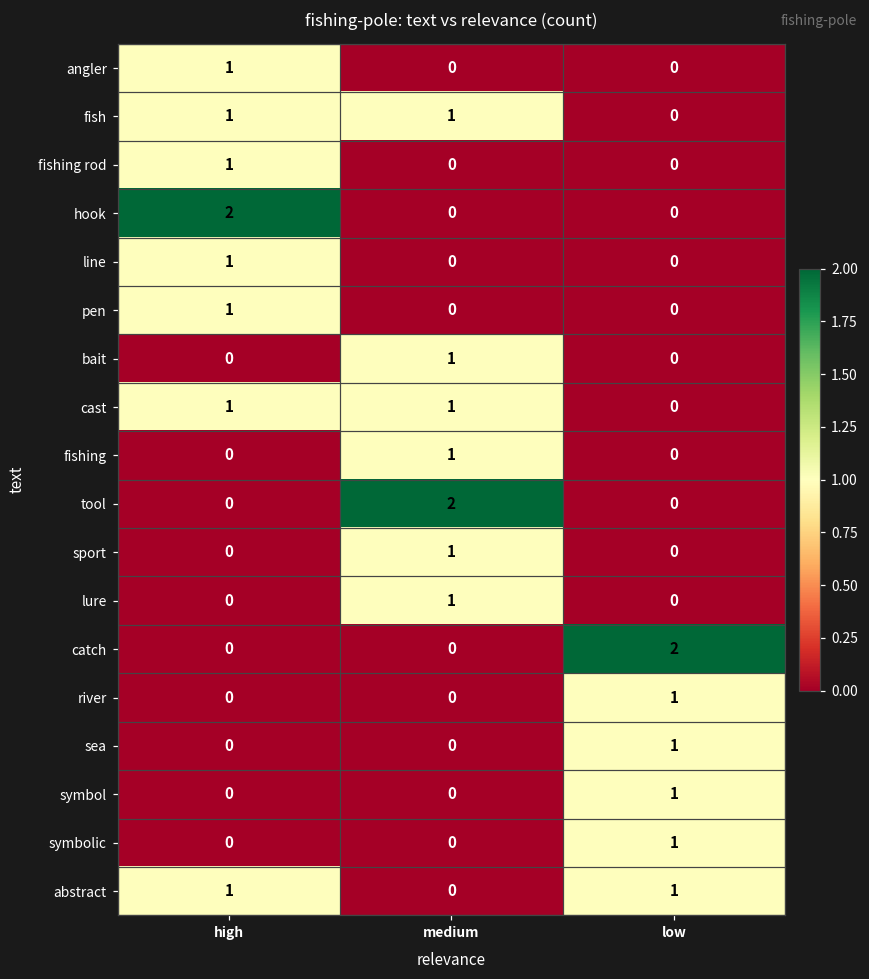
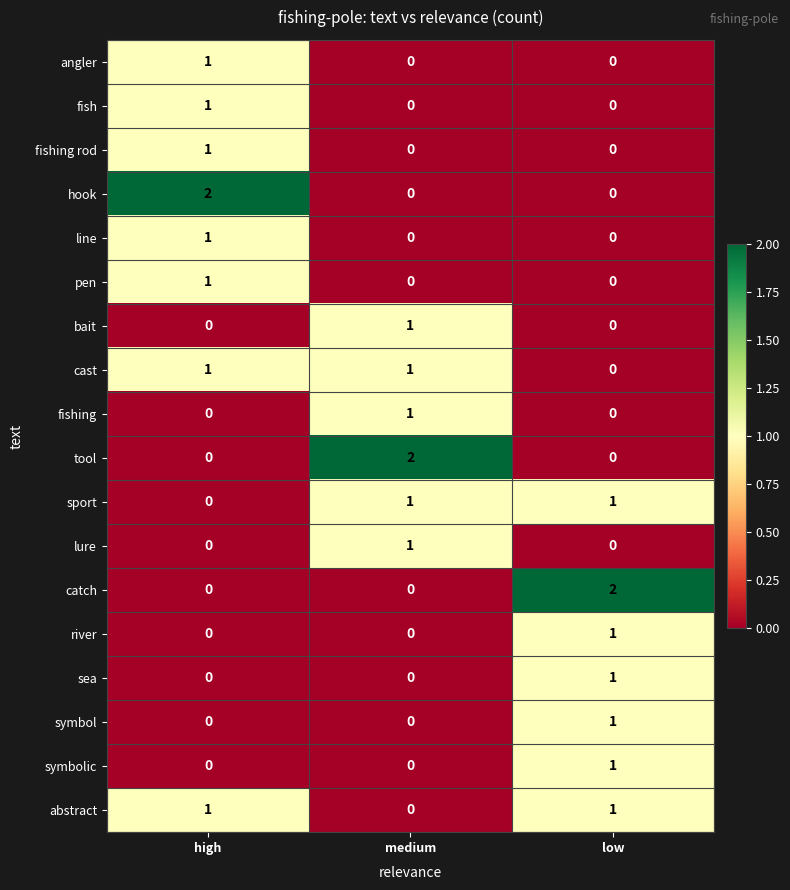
fish, medium: 1 -> 0
sport, low: 0 -> 1
